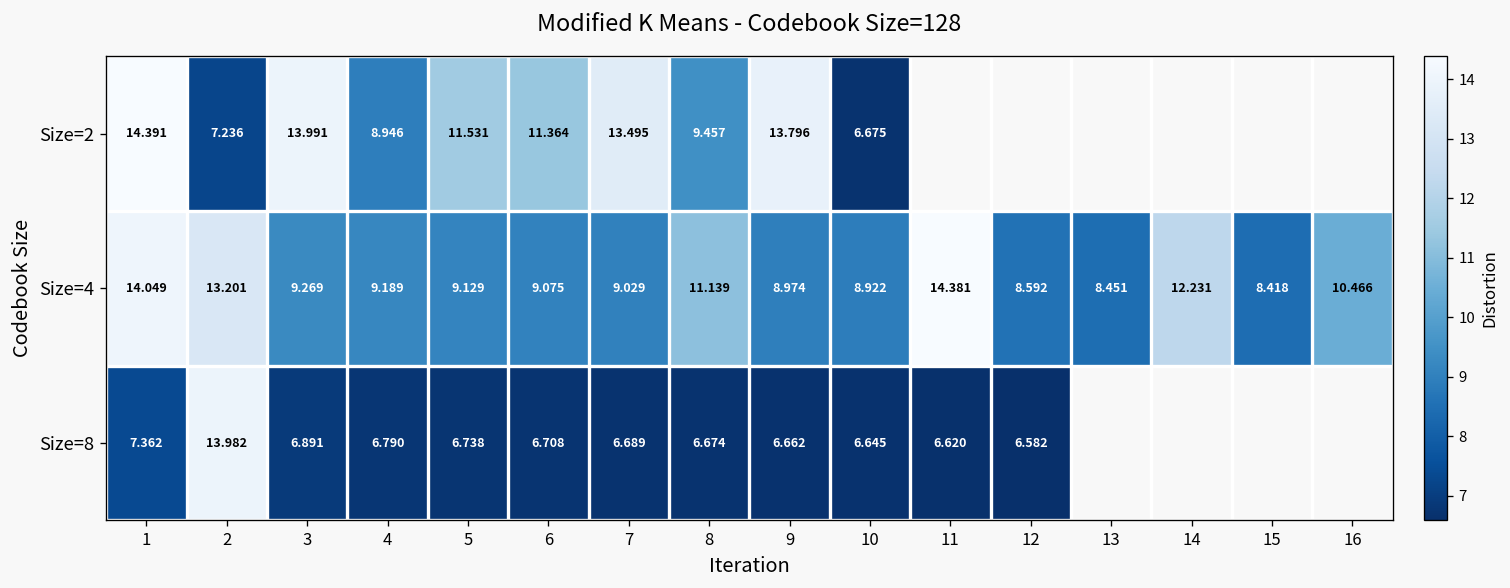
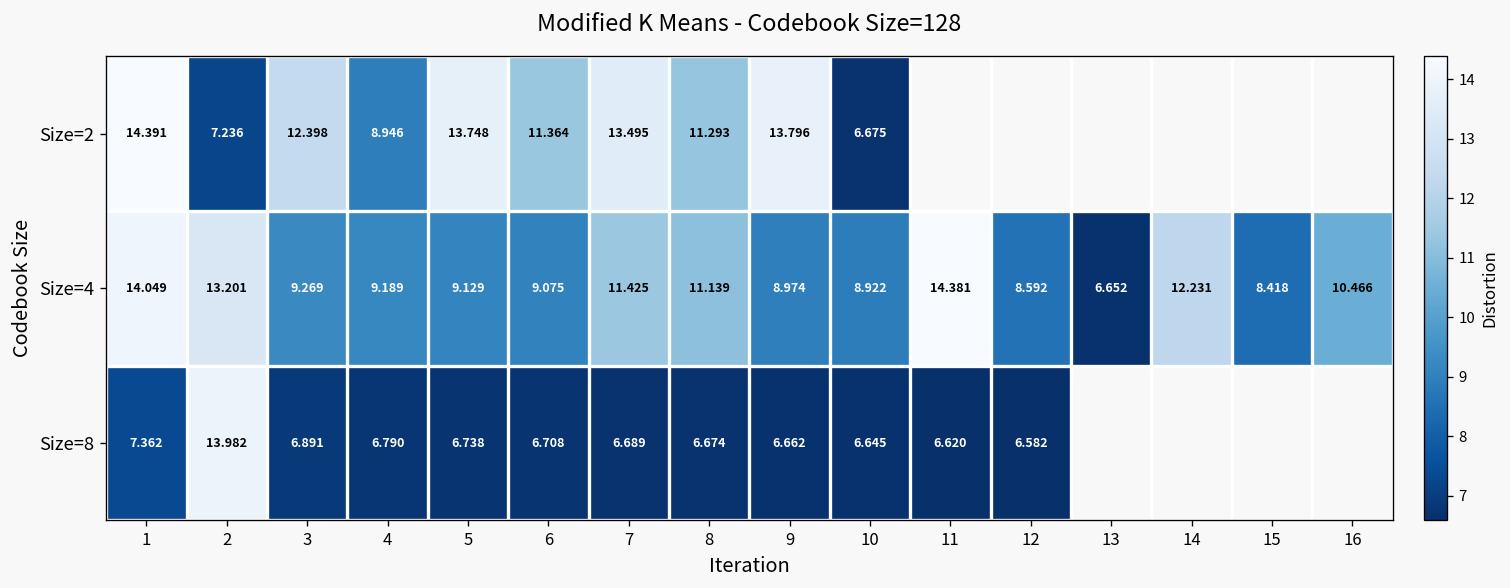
Size=2, 3: 13.991 -> 12.398
Size=2, 5: 11.531 -> 13.748
Size=2, 8: 9.457 -> 11.293
Size=4, 7: 9.029 -> 11.425
Size=4, 13: 8.451 -> 6.652
